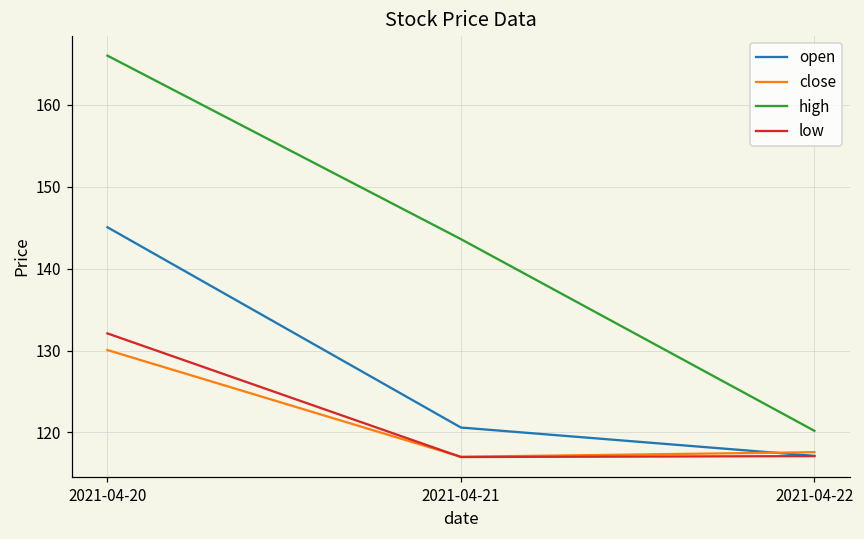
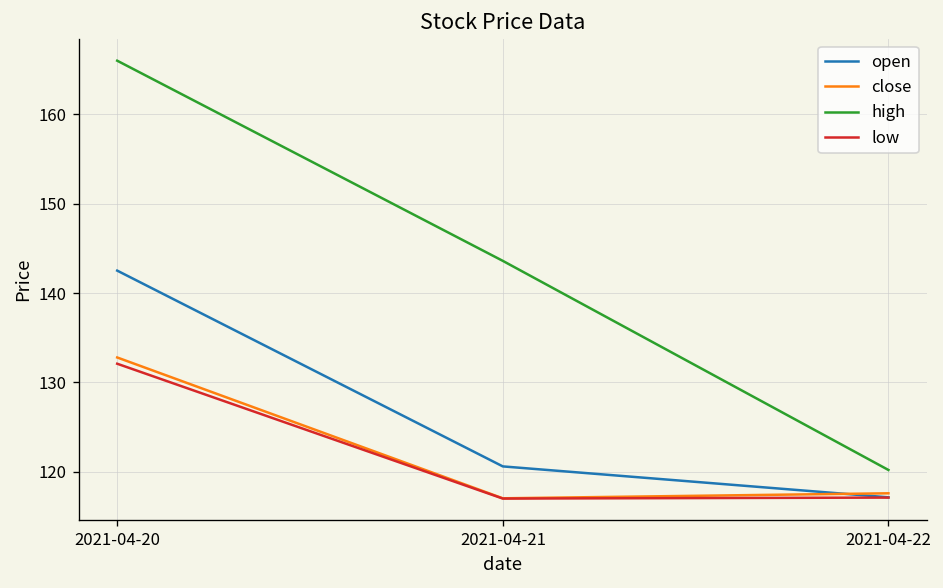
open, 2021-04-20: 145 -> 143
close, 2021-04-20: 130 -> 133
